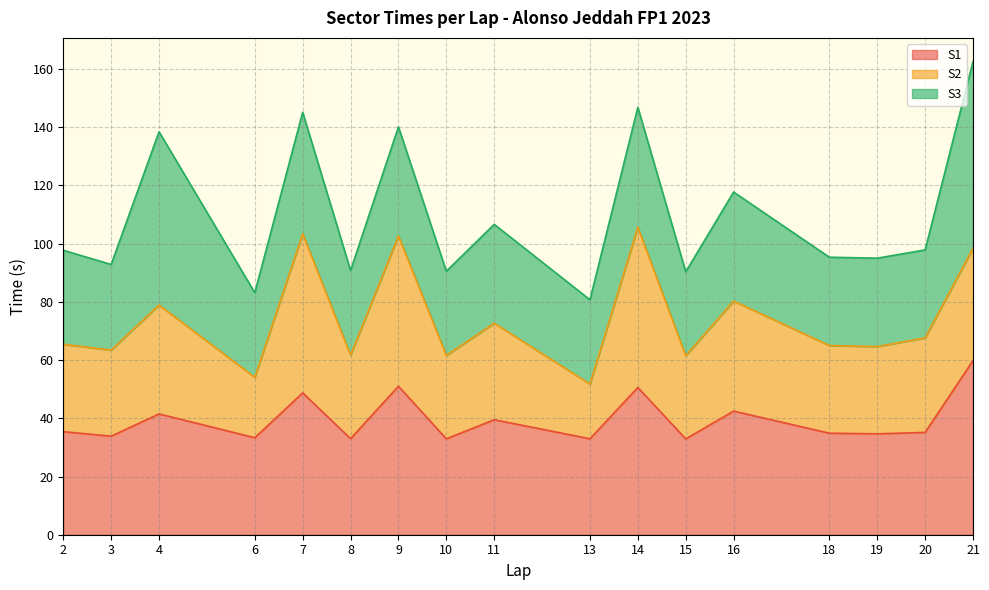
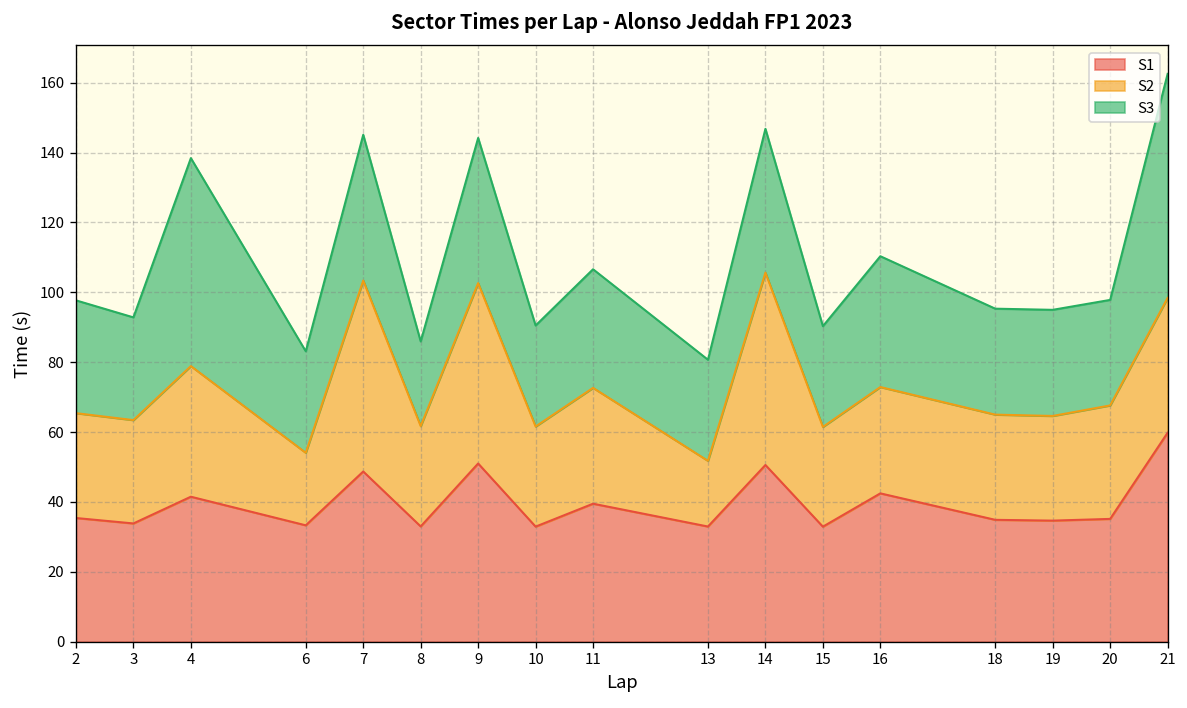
S3, 8: 29 -> 24
S3, 9: 37 -> 42
S2, 16: 38 -> 30
